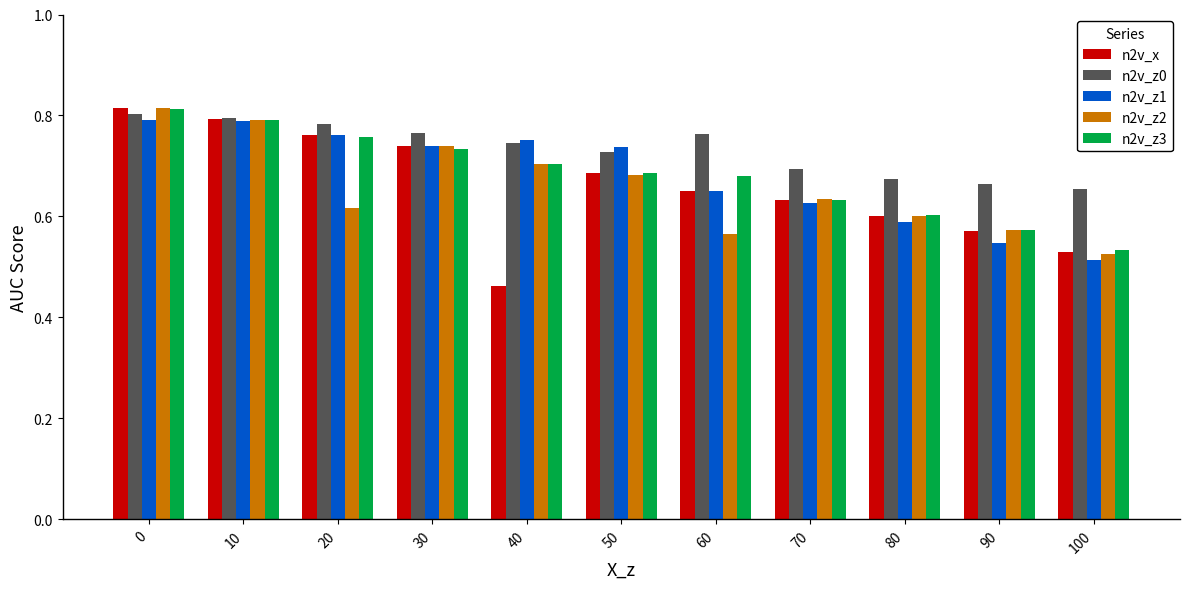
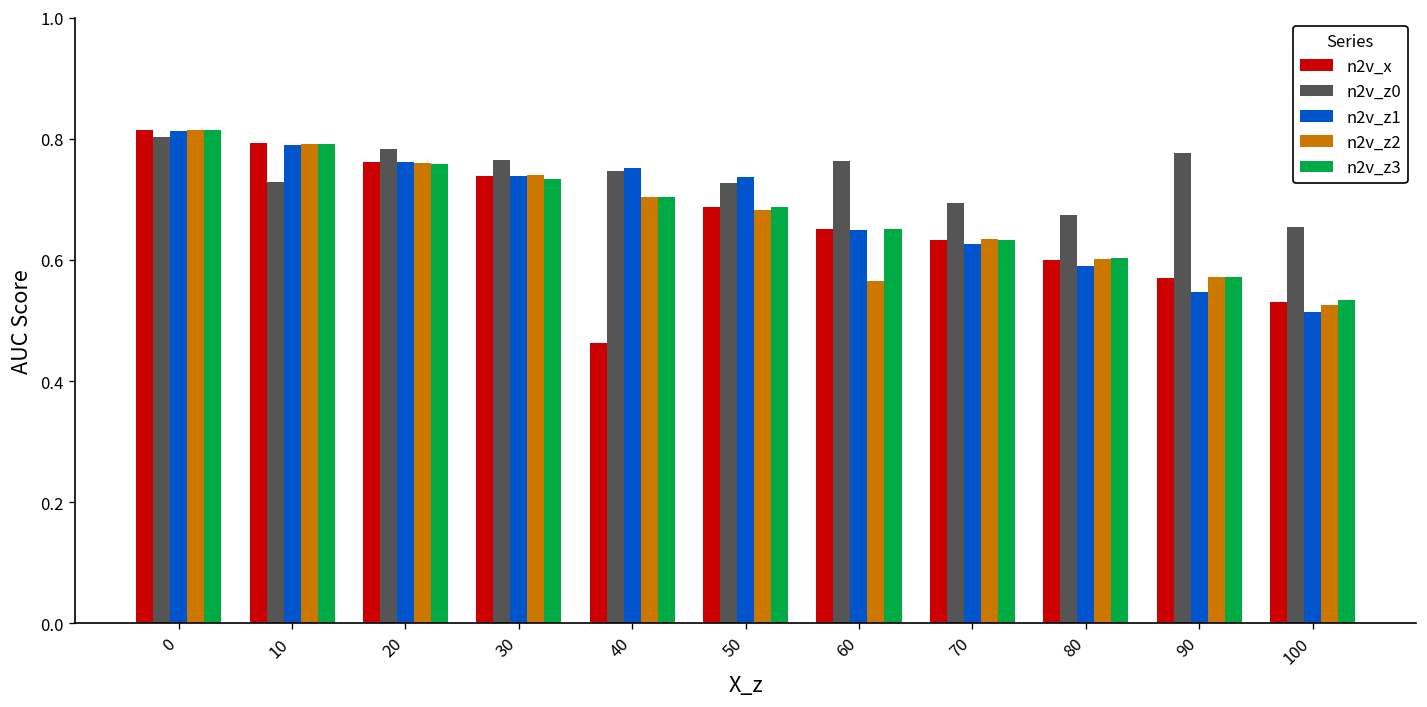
n2v_z1, 0: 0.79 -> 0.81
n2v_z0, 10: 0.80 -> 0.73
n2v_z2, 20: 0.62 -> 0.76
n2v_z3, 60: 0.68 -> 0.65
n2v_z0, 90: 0.66 -> 0.78
